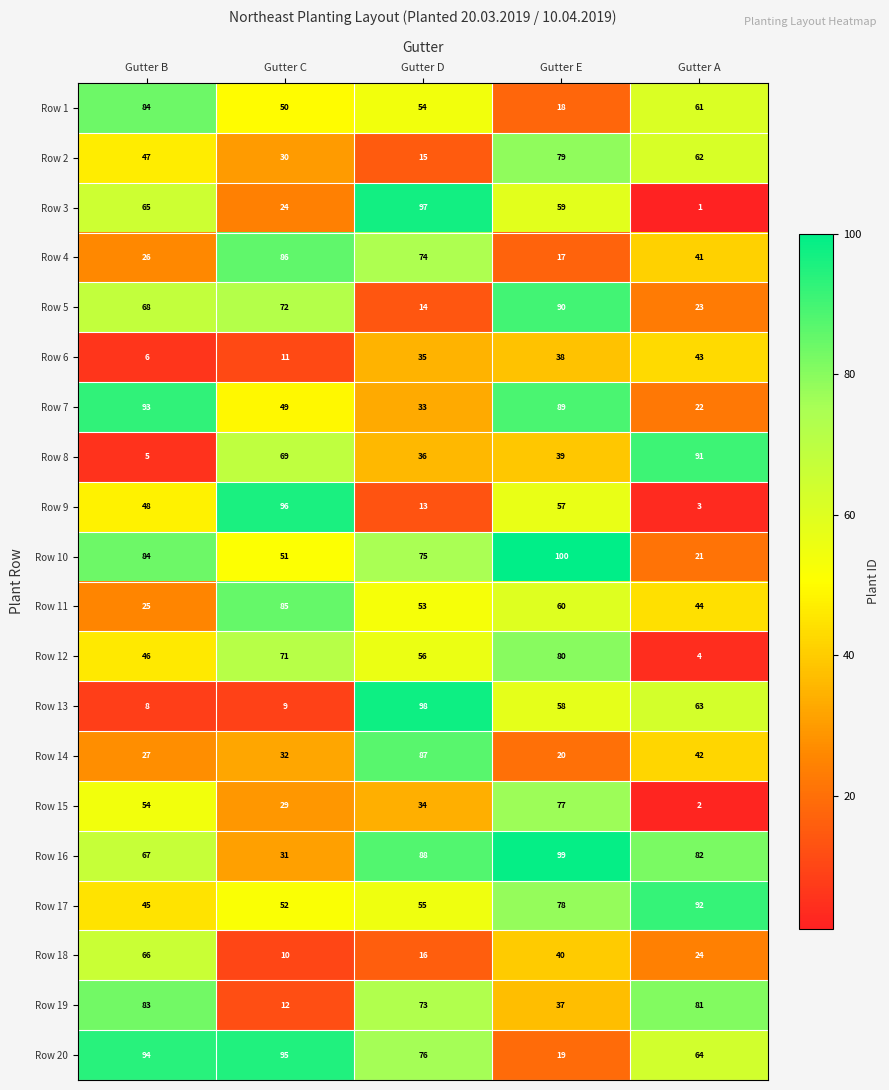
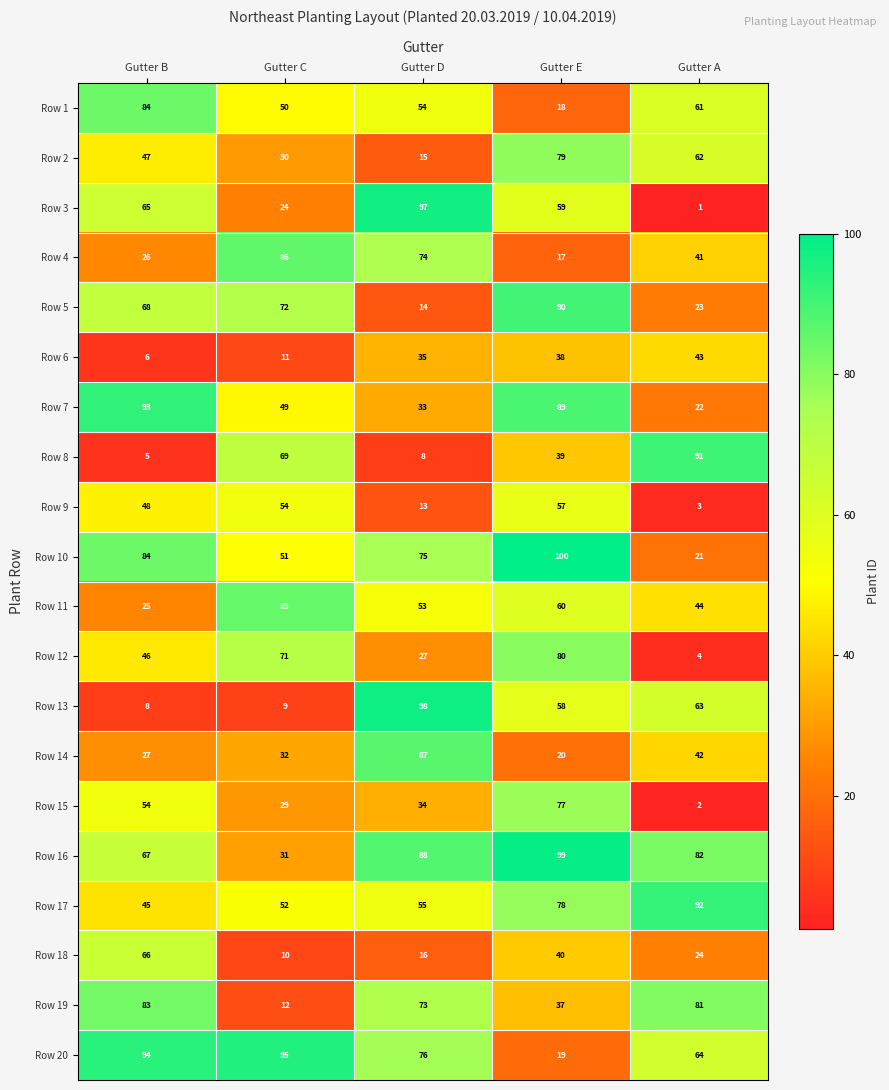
Row 8, Gutter D: 36 -> 8
Row 9, Gutter C: 96 -> 54
Row 12, Gutter D: 56 -> 27
